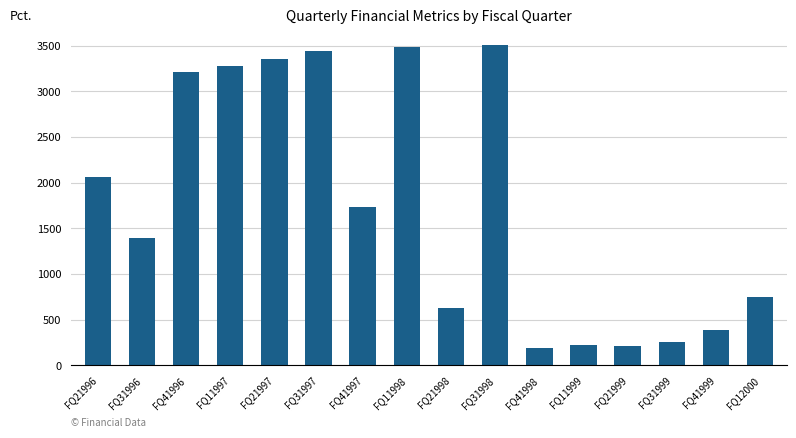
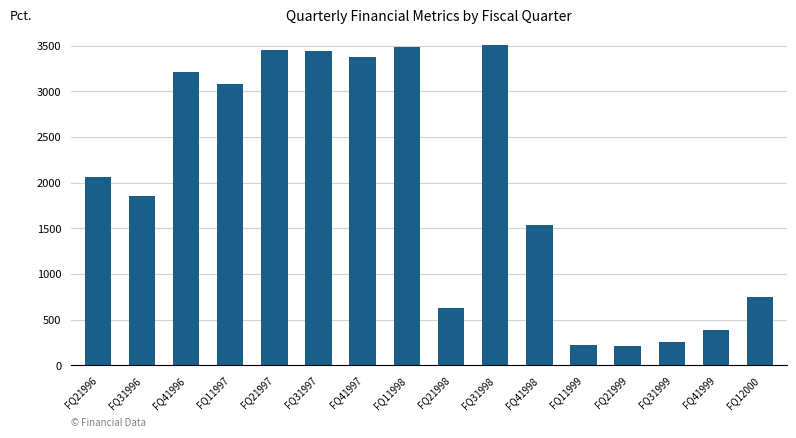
FQ31996: 1400 -> 1900
FQ11997: 3300 -> 3100
FQ21997: 3400 -> 3500
FQ41997: 1700 -> 3400
FQ41998: 200 -> 1500
